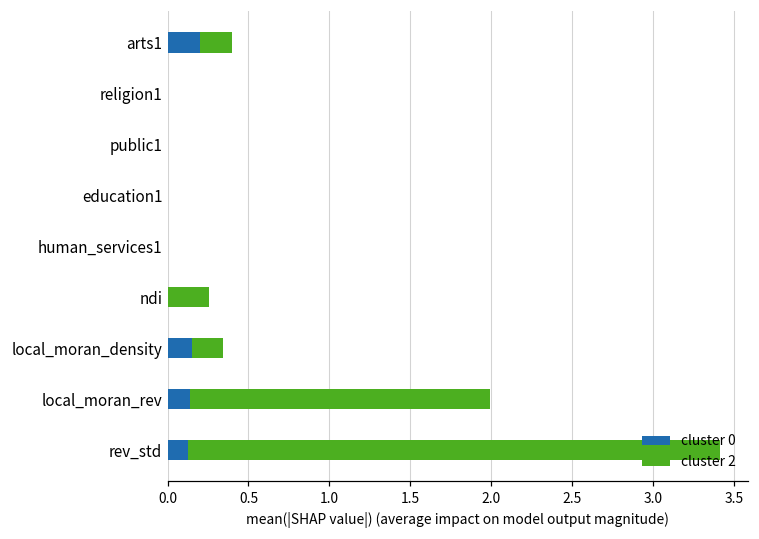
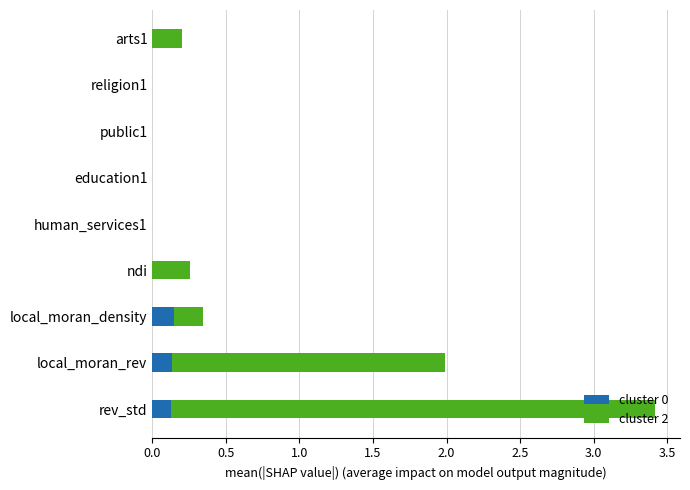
cluster 0, arts1: 0.2 -> 0.0
